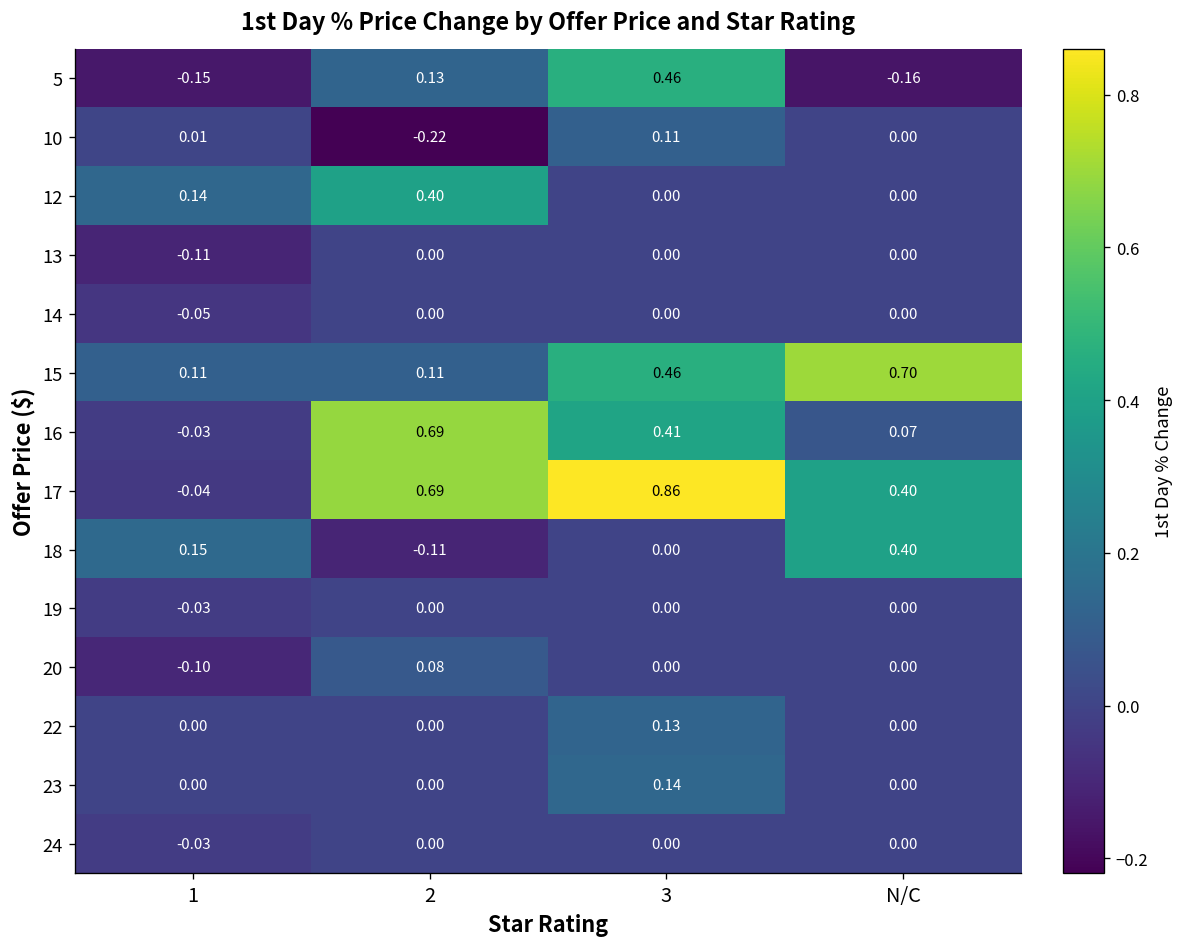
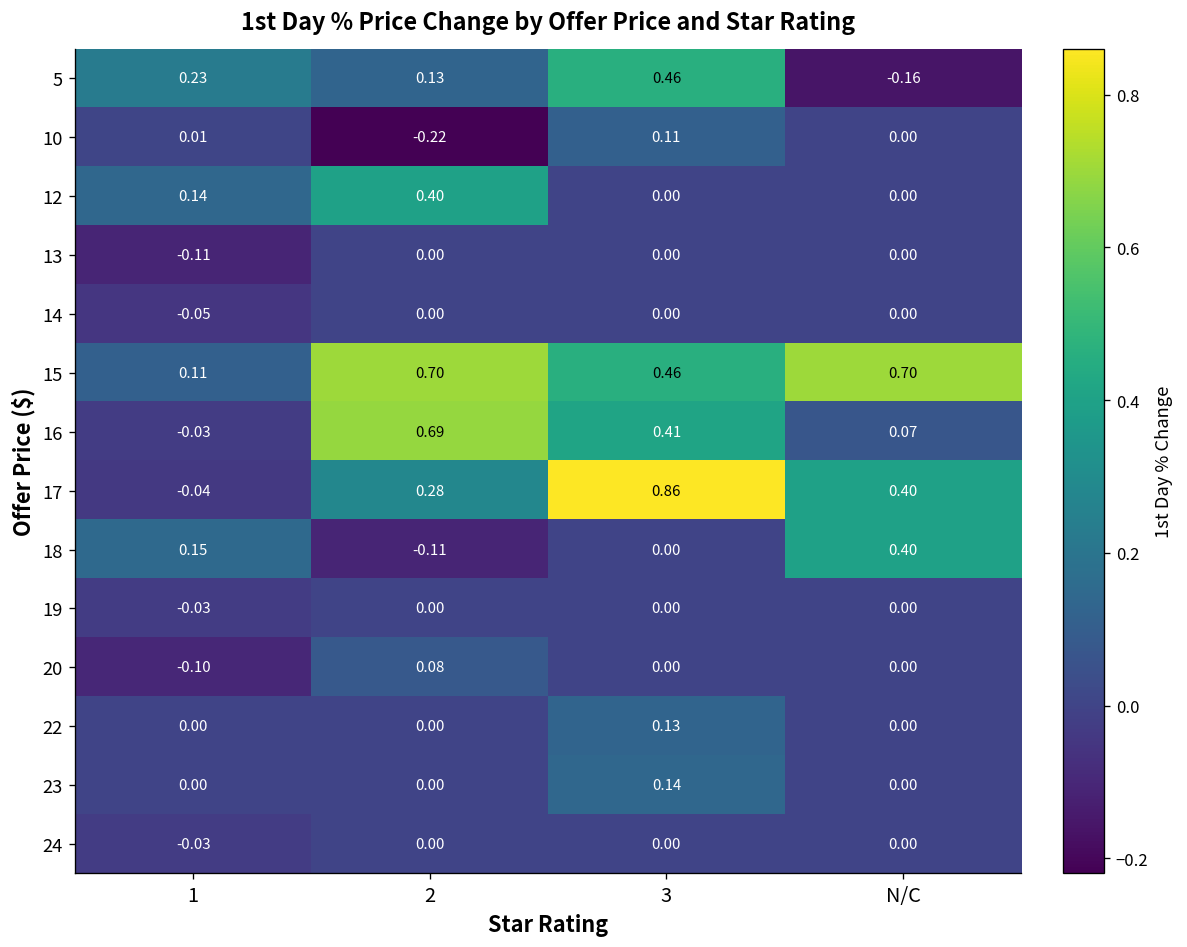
5, 1: -0.15 -> 0.23
15, 2: 0.11 -> 0.70
17, 2: 0.69 -> 0.28
